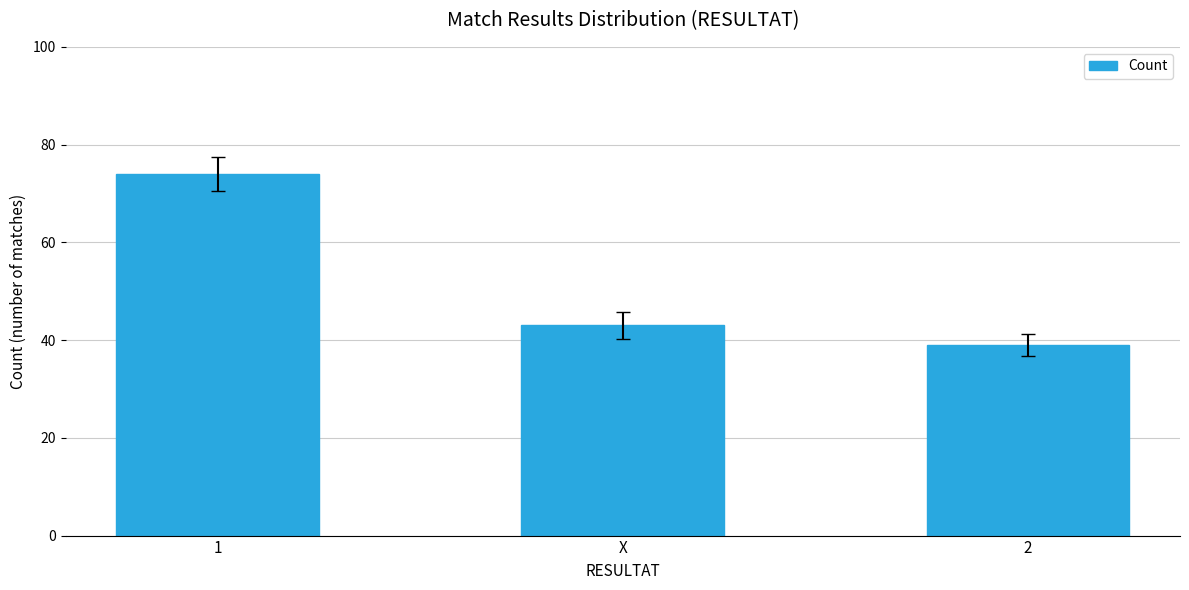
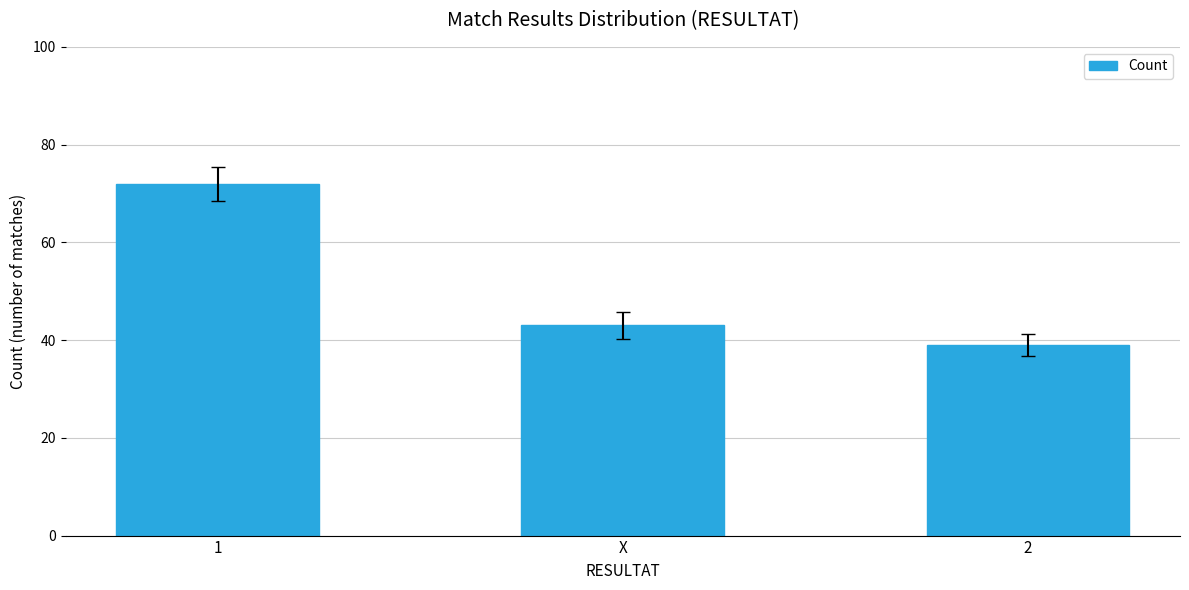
Count, 1: 74 -> 72
